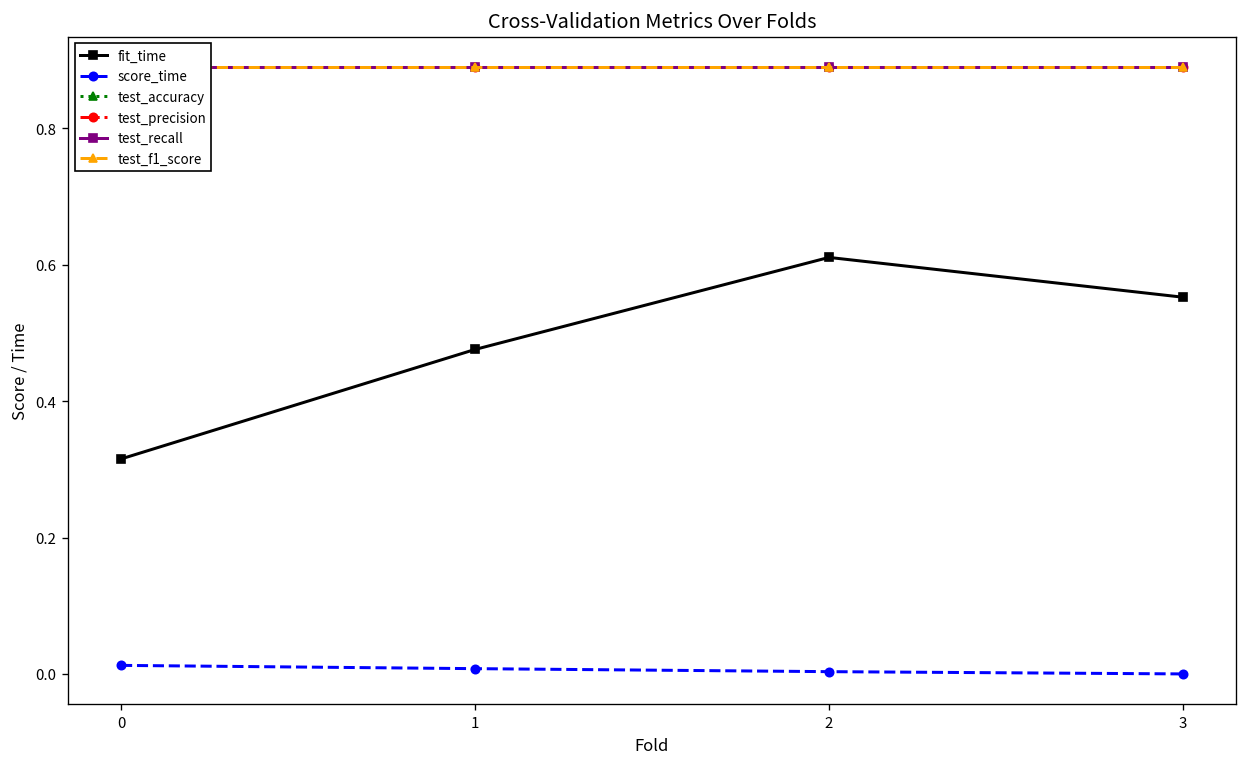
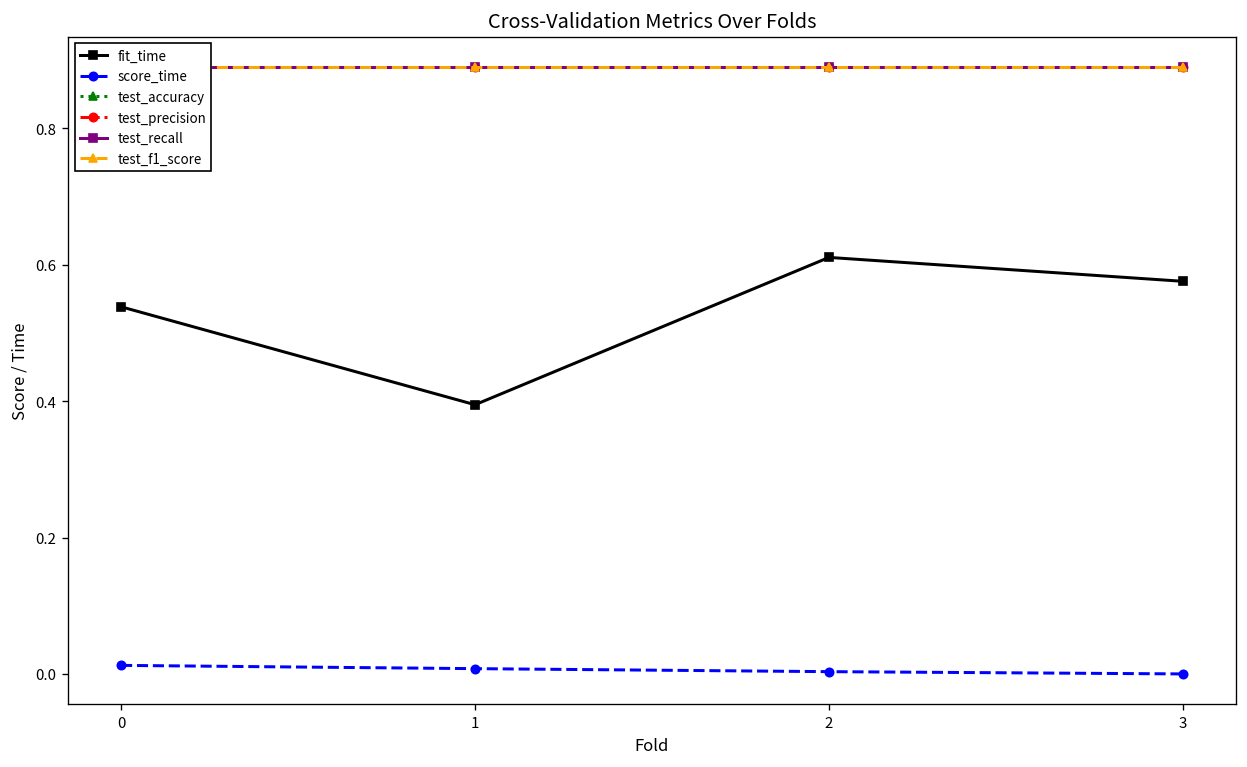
fit_time, 0: 0.32 -> 0.54
fit_time, 1: 0.48 -> 0.39
fit_time, 3: 0.55 -> 0.58
